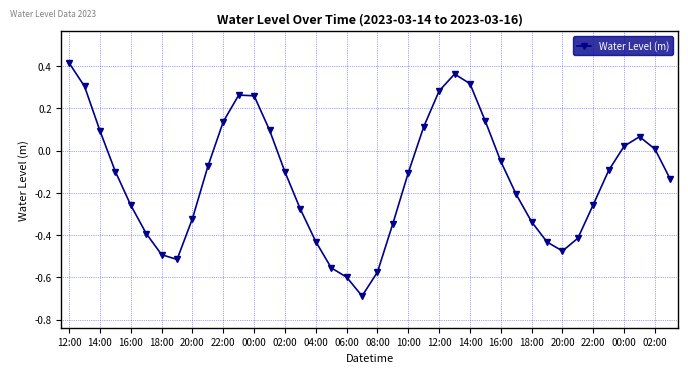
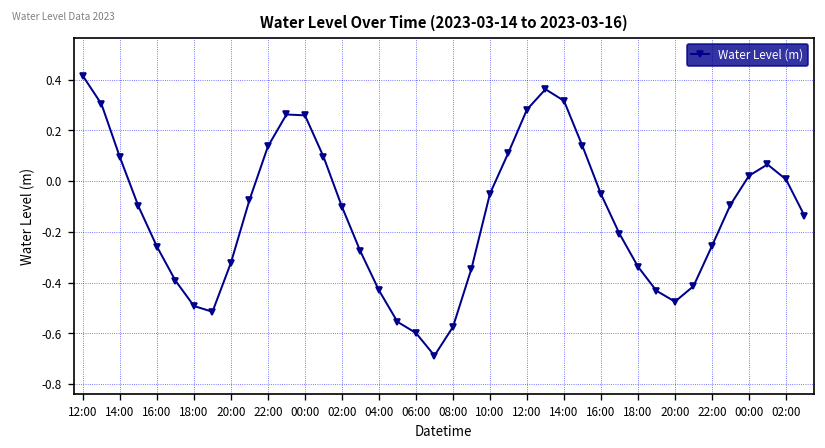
10:00: -0.10 -> -0.05
